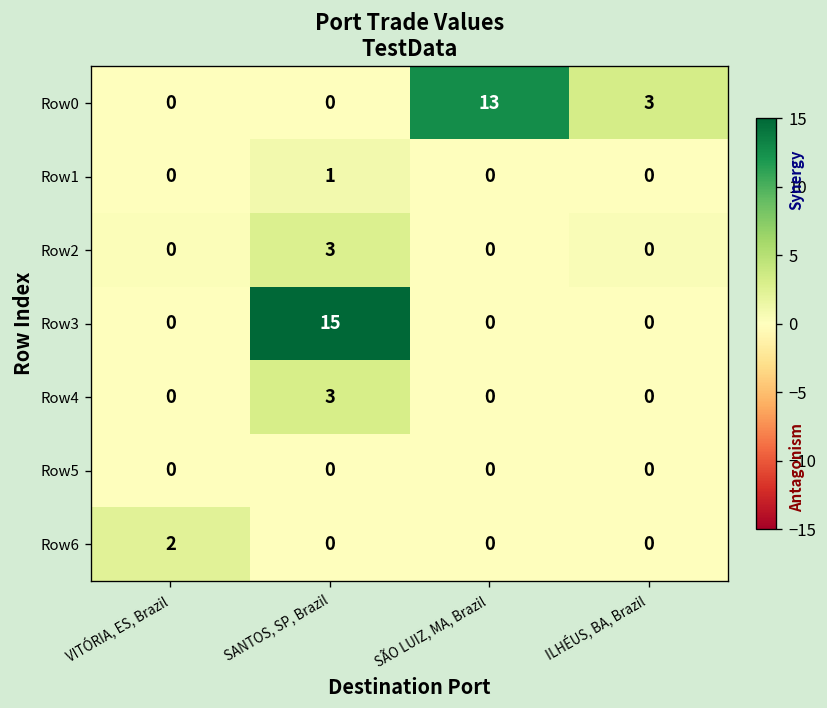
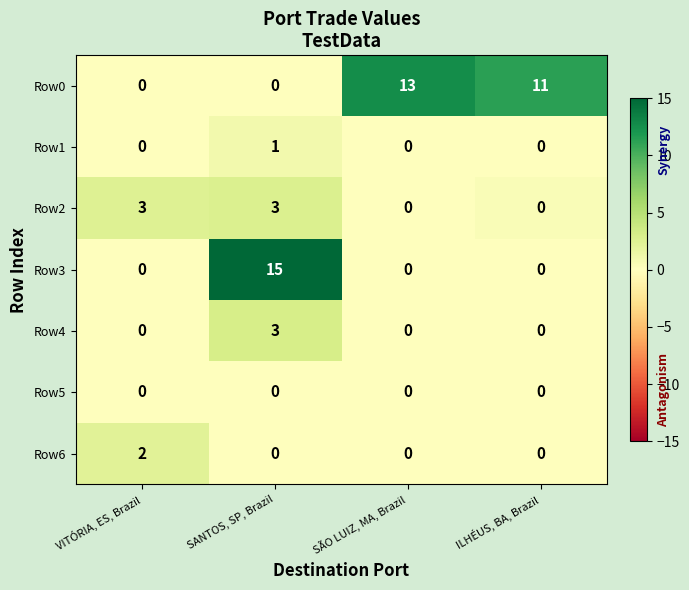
Row0, ILHÉUS, BA, Brazil: 3 -> 11
Row2, VITÓRIA, ES, Brazil: 0 -> 3
